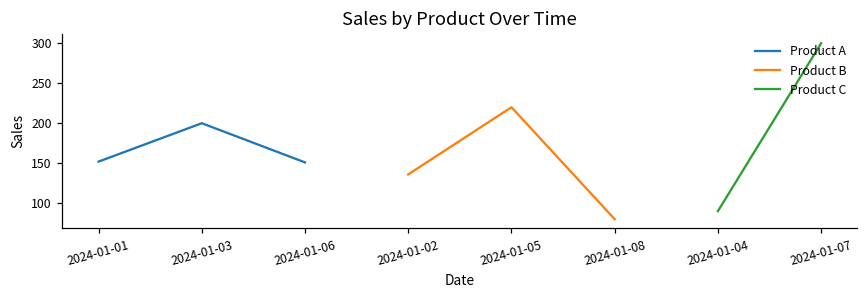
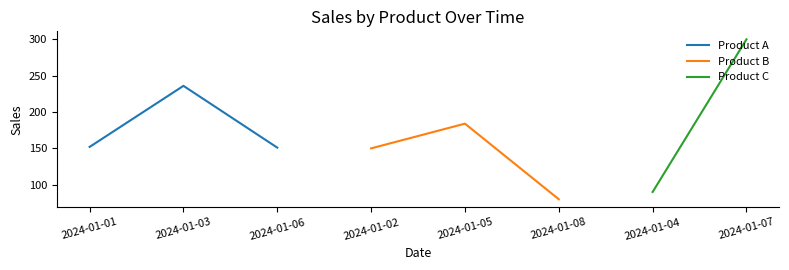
Product A, 2024-01-03: 200 -> 240
Product B, 2024-01-02: 140 -> 150
Product B, 2024-01-05: 220 -> 180
